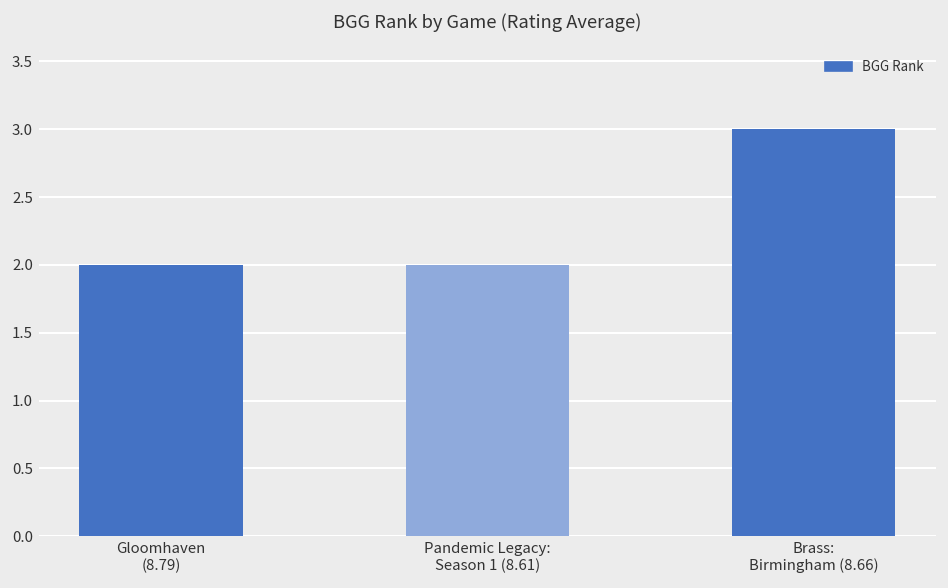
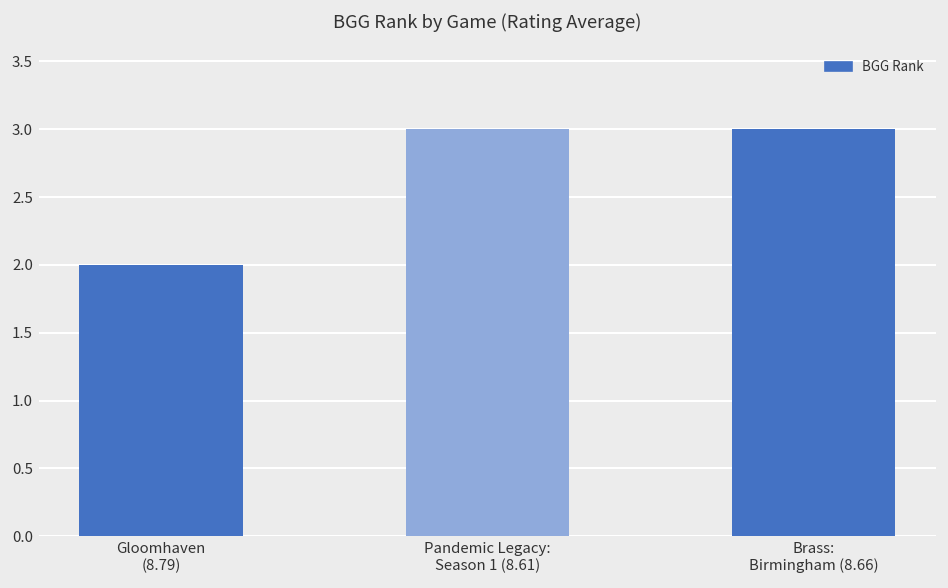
Pandemic Legacy: Season 1 (8.61): 2 -> 3
